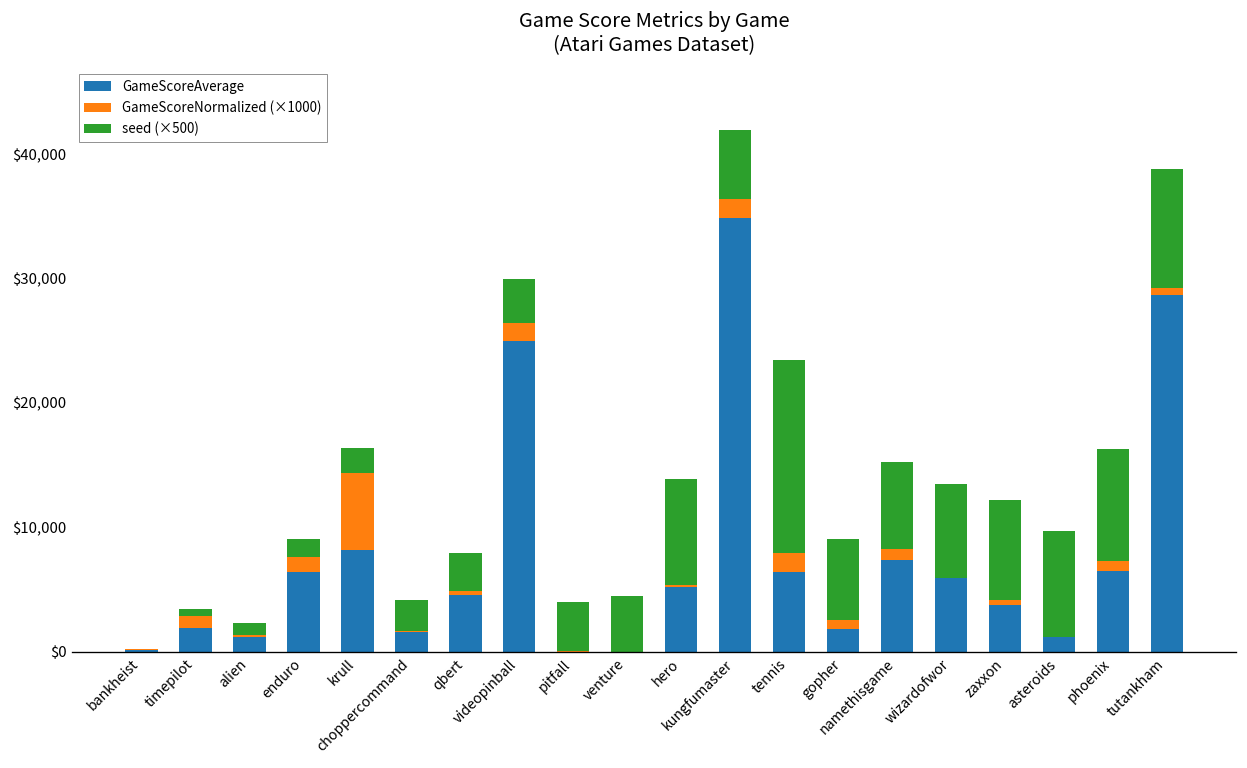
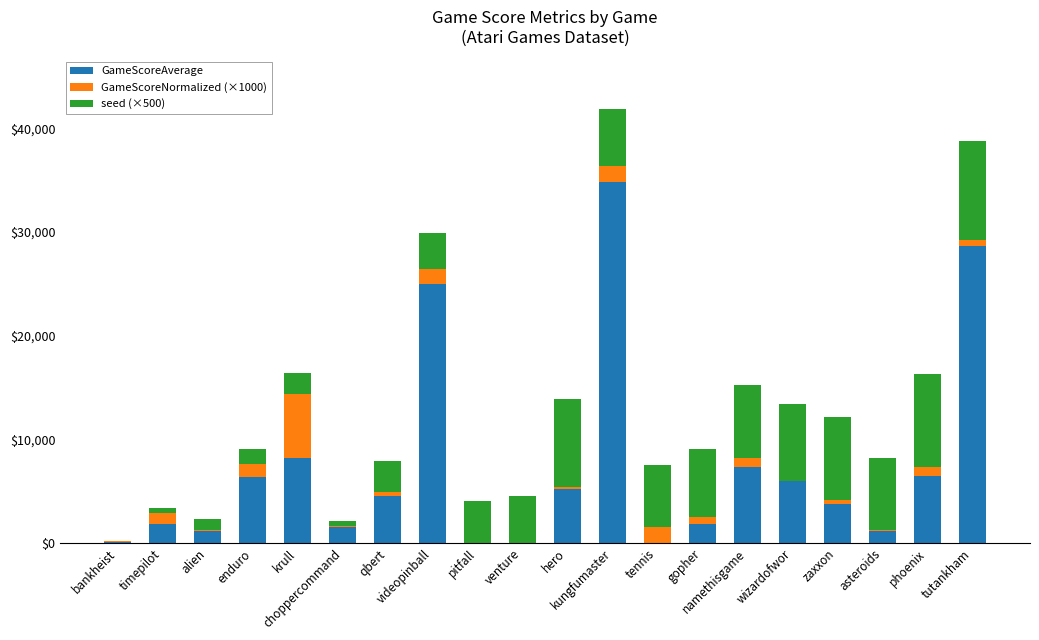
seed (×500), choppercommand: $2,500 -> $500
GameScoreAverage, tennis: $6,400 -> $0
seed (×500), tennis: $15,500 -> $6,000
seed (×500), asteroids: $8,500 -> $7,000
